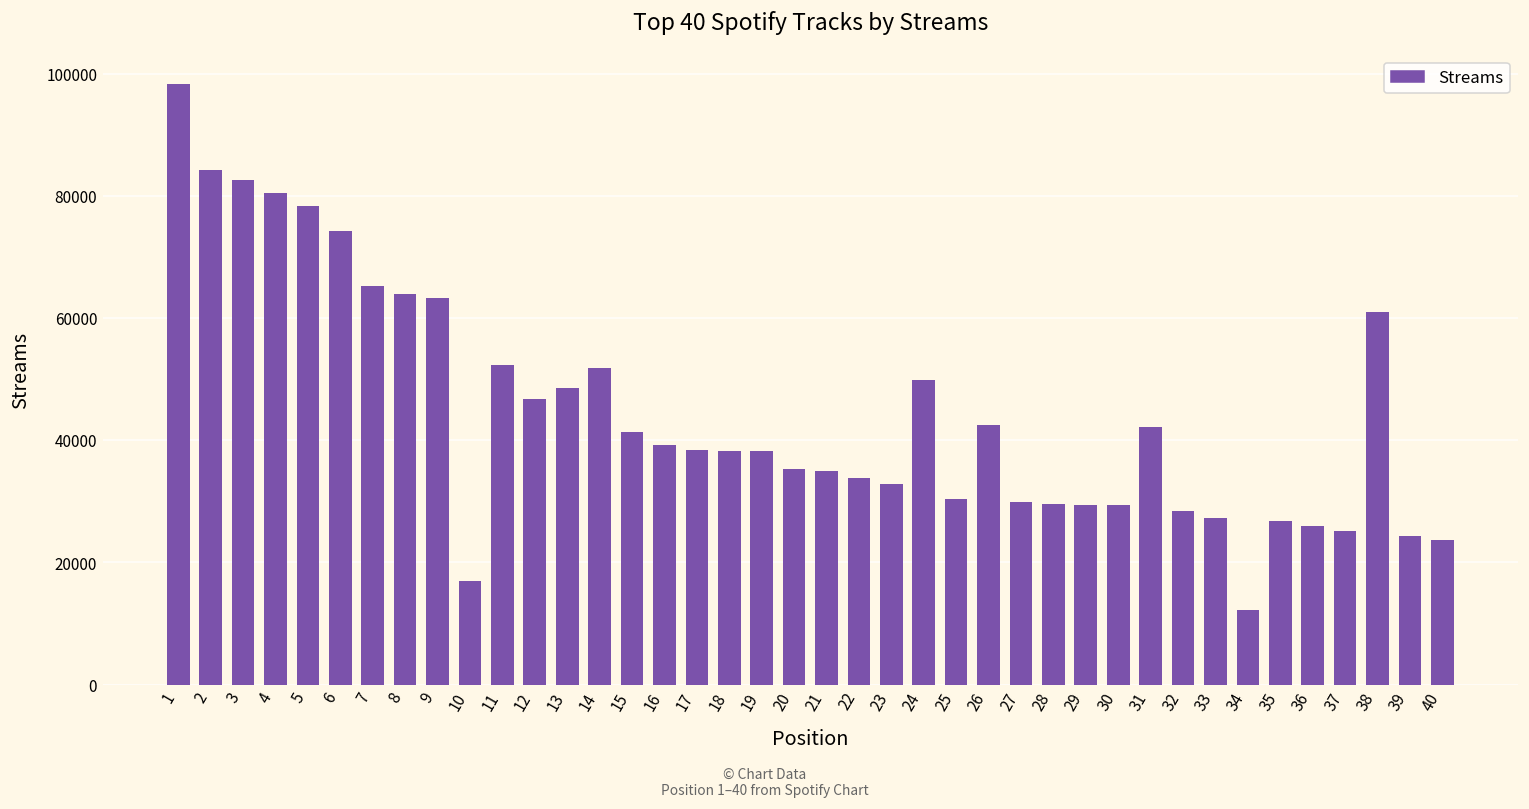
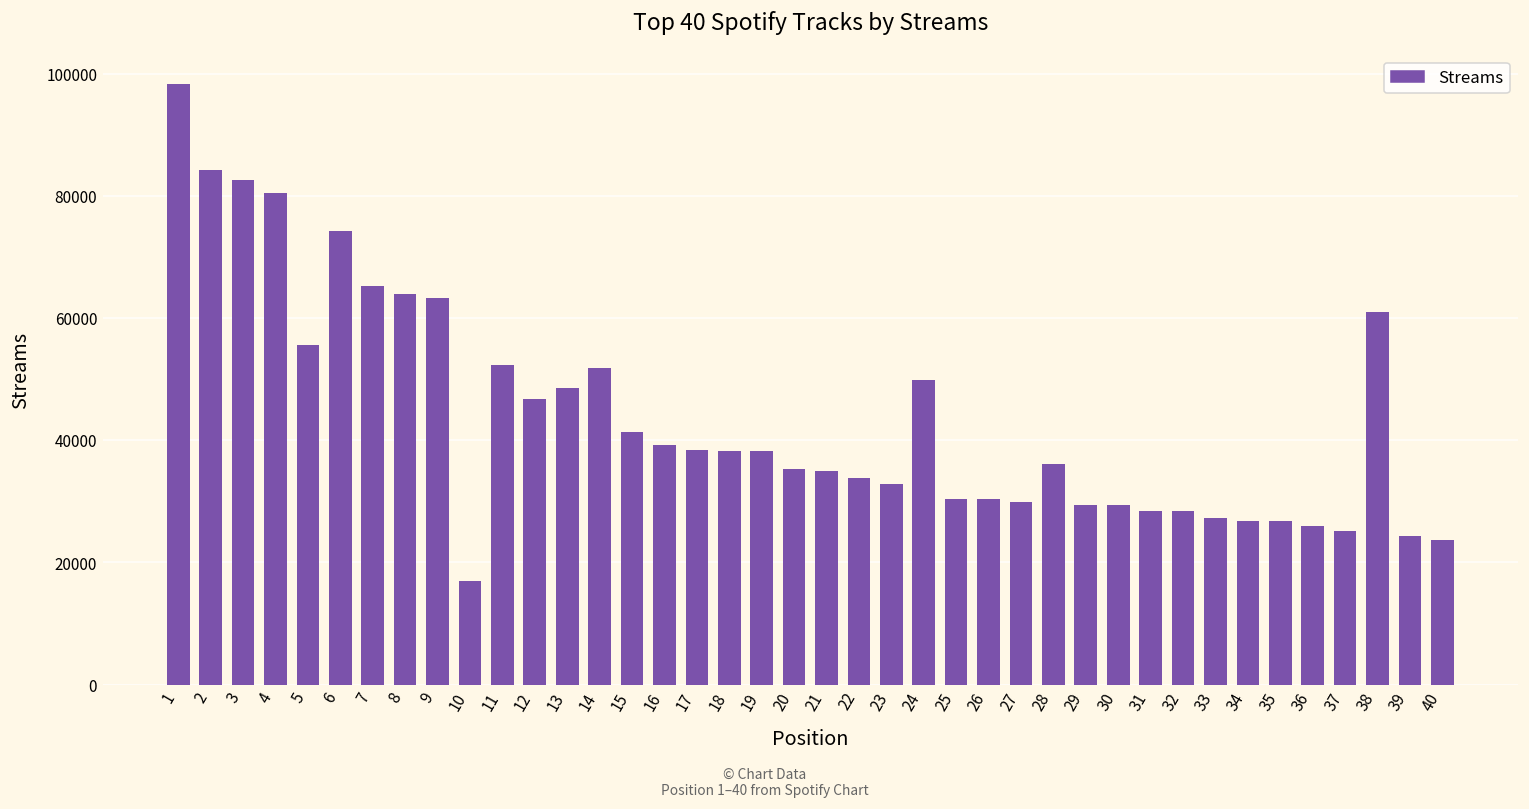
Streams, 5: 78000 -> 56000
Streams, 26: 42000 -> 30000
Streams, 28: 30000 -> 36000
Streams, 31: 42000 -> 28000
Streams, 34: 12000 -> 27000
